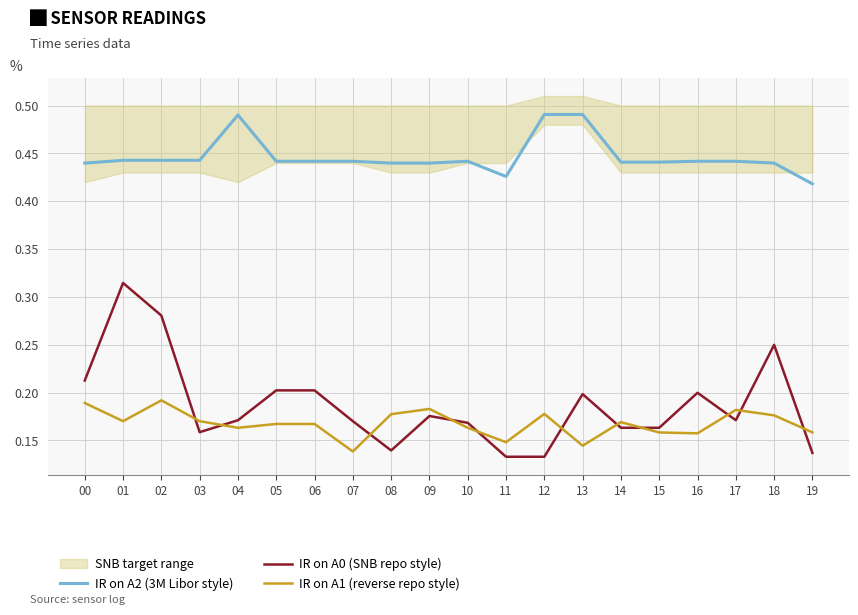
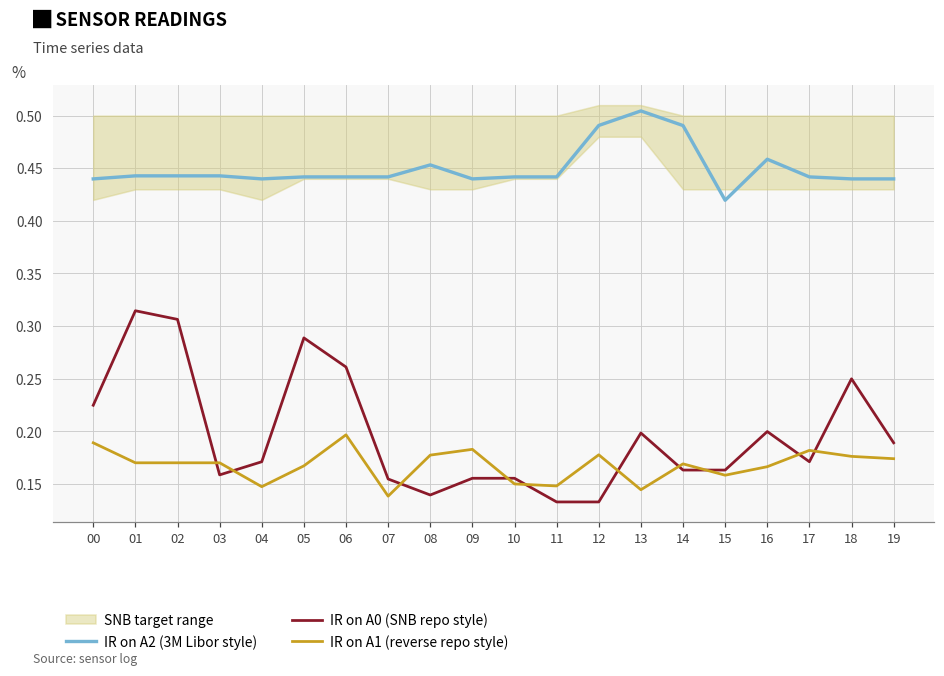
IR on A0 (SNB repo style), 00: 0.21 -> 0.22
IR on A0 (SNB repo style), 02: 0.28 -> 0.31
IR on A1 (reverse repo style), 02: 0.19 -> 0.17
IR on A2 (3M Libor style), 04: 0.49 -> 0.44
IR on A1 (reverse repo style), 04: 0.16 -> 0.15
IR on A0 (SNB repo style), 05: 0.20 -> 0.29
IR on A0 (SNB repo style), 06: 0.20 -> 0.26
IR on A1 (reverse repo style), 06: 0.17 -> 0.20
IR on A0 (SNB repo style), 07: 0.17 -> 0.15
IR on A2 (3M Libor style), 08: 0.44 -> 0.45
IR on A0 (SNB repo style), 09: 0.18 -> 0.16
IR on A0 (SNB repo style), 10: 0.17 -> 0.16
IR on A1 (reverse repo style), 10: 0.16 -> 0.15
IR on A2 (3M Libor style), 11: 0.43 -> 0.44
IR on A2 (3M Libor style), 13: 0.49 -> 0.50
IR on A2 (3M Libor style), 14: 0.44 -> 0.49
IR on A2 (3M Libor style), 15: 0.44 -> 0.42
IR on A2 (3M Libor style), 16: 0.44 -> 0.46
IR on A1 (reverse repo style), 16: 0.16 -> 0.17
IR on A2 (3M Libor style), 19: 0.42 -> 0.44
IR on A0 (SNB repo style), 19: 0.14 -> 0.19
IR on A1 (reverse repo style), 19: 0.16 -> 0.17
